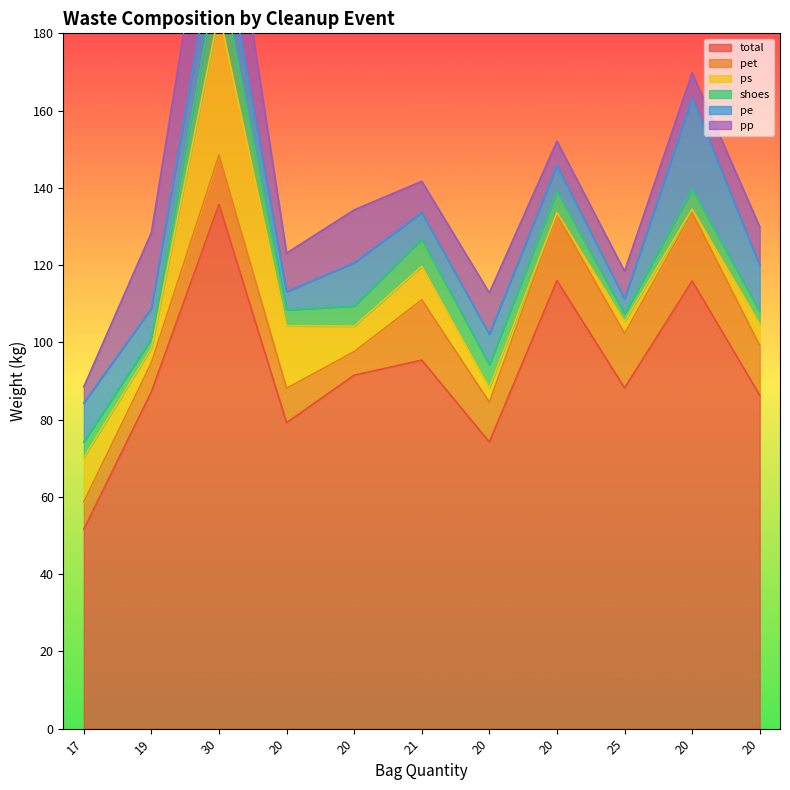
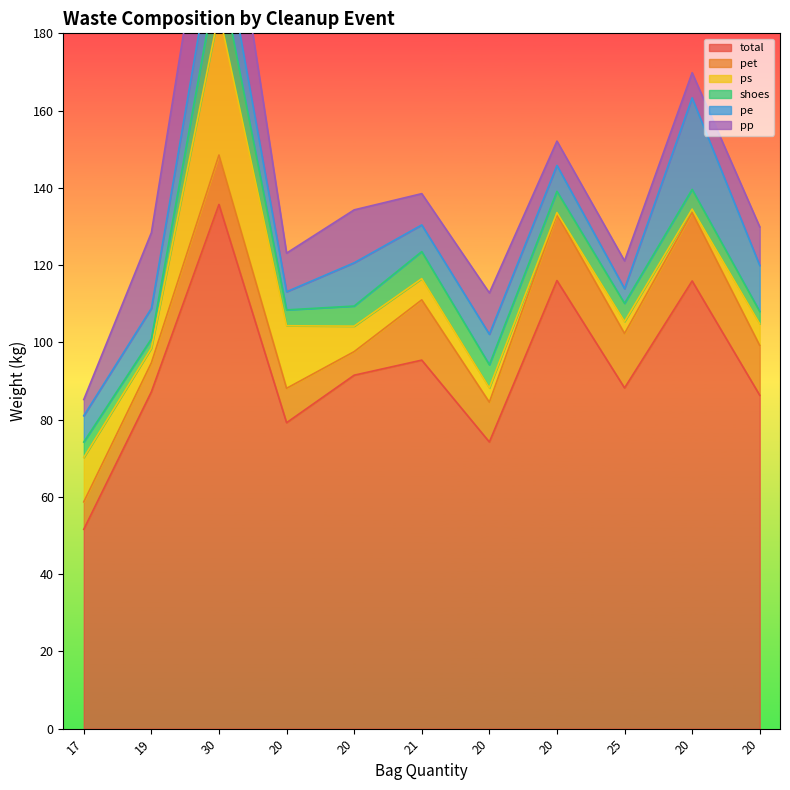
pe, 17: 10 -> 7
ps, 21: 9 -> 6
shoes, 25: 2 -> 5
